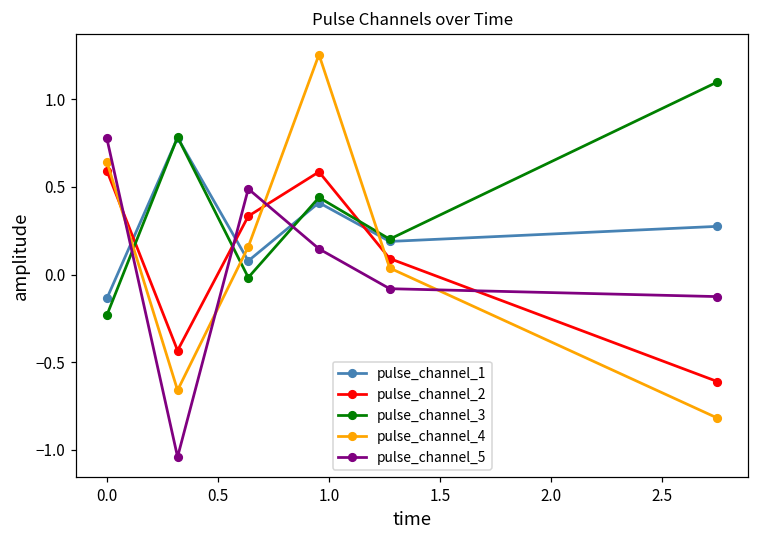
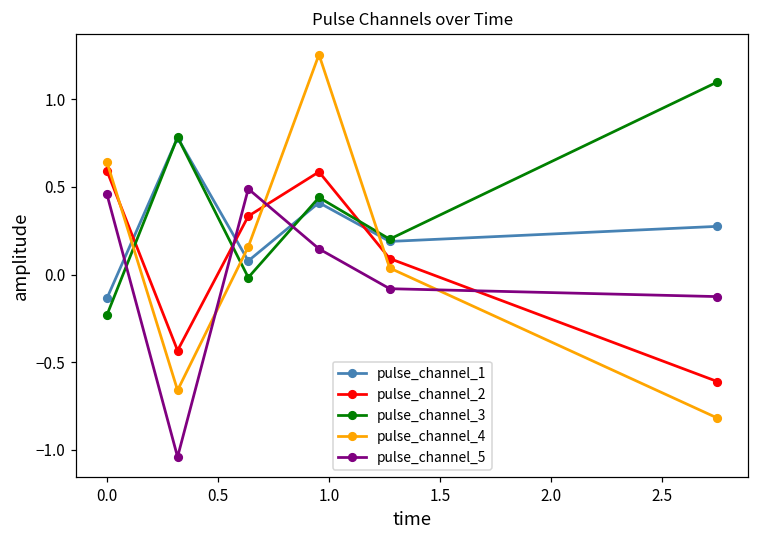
pulse_channel_5, 0.0: 0.78 -> 0.46
